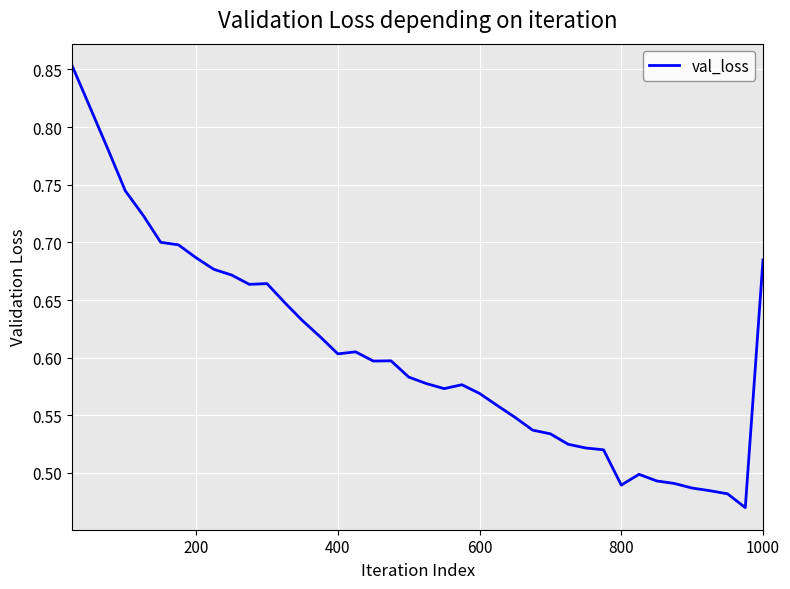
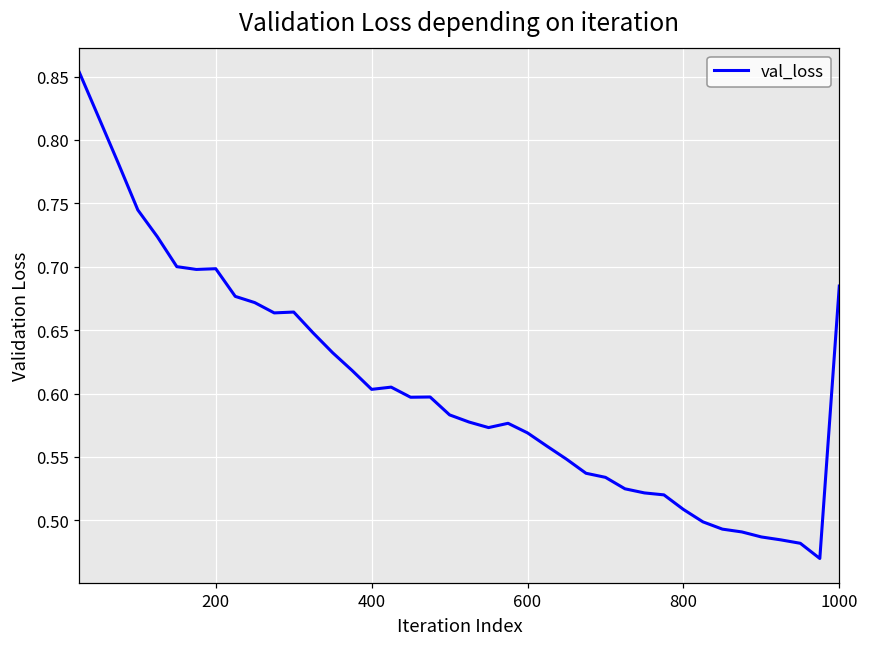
200: 0.687 -> 0.698
800: 0.489 -> 0.509
